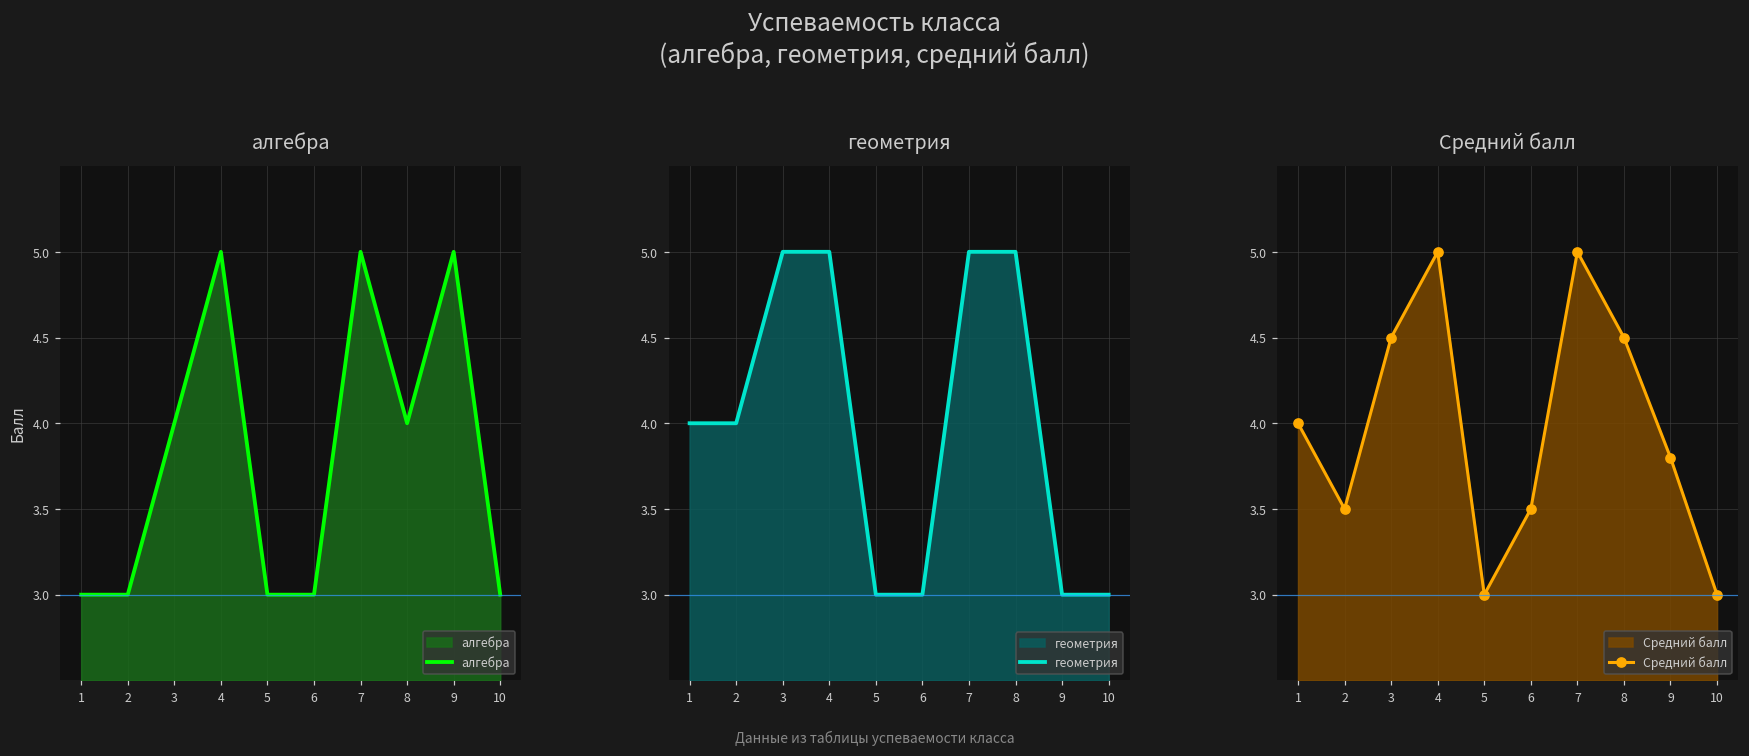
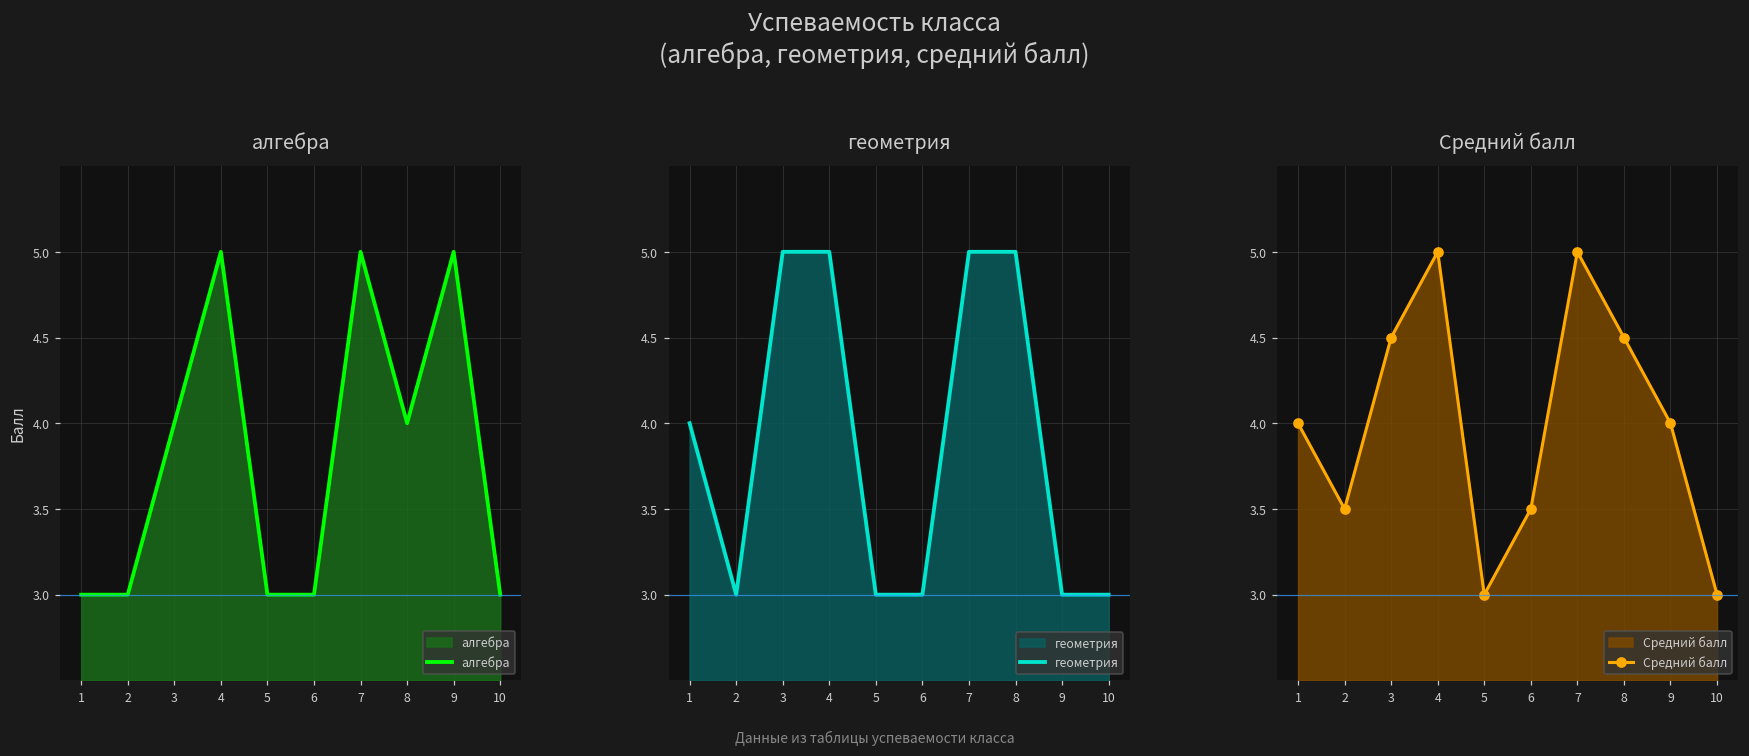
геометрия, 2: 4 -> 3
Средний балл, 9: 3.8 -> 4.0
